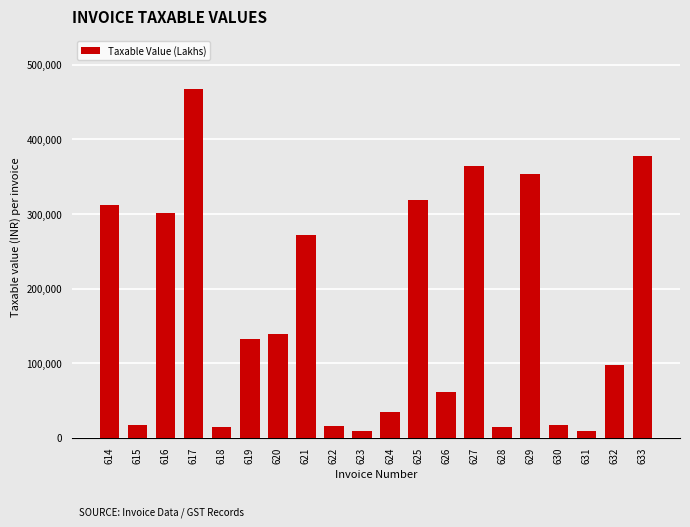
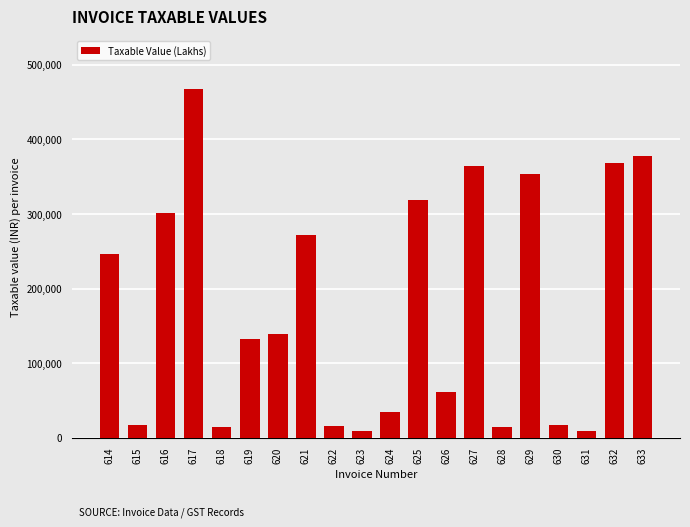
614: 310,000 -> 250,000
632: 100,000 -> 370,000
